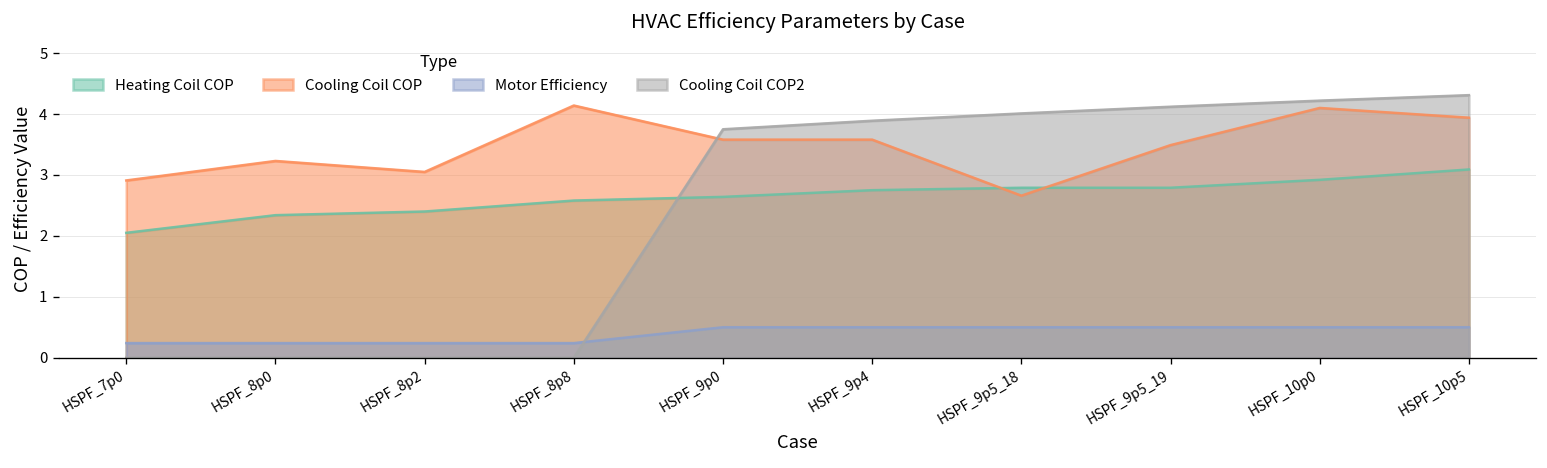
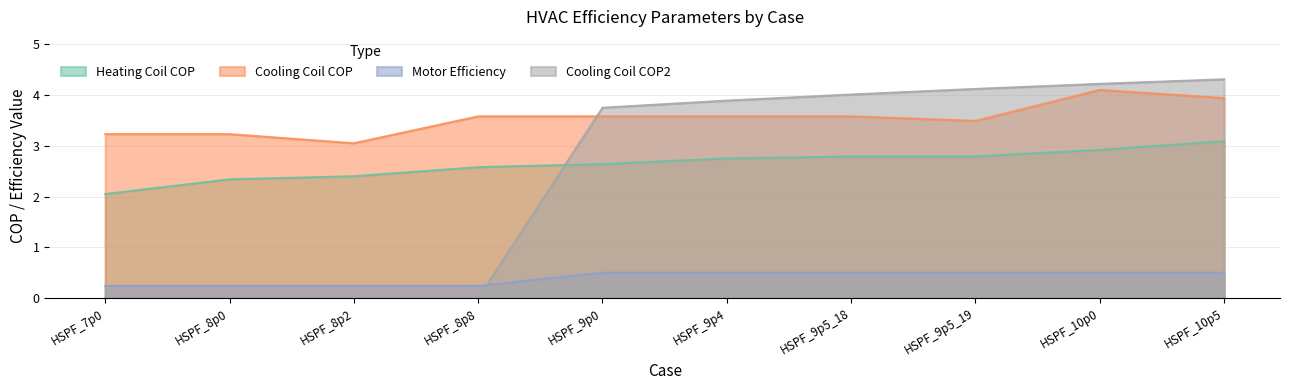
Cooling Coil COP, HSPF_7p0: 2.9 -> 3.2
Cooling Coil COP, HSPF_8p8: 4.1 -> 3.6
Cooling Coil COP, HSPF_9p5_18: 2.7 -> 3.6
